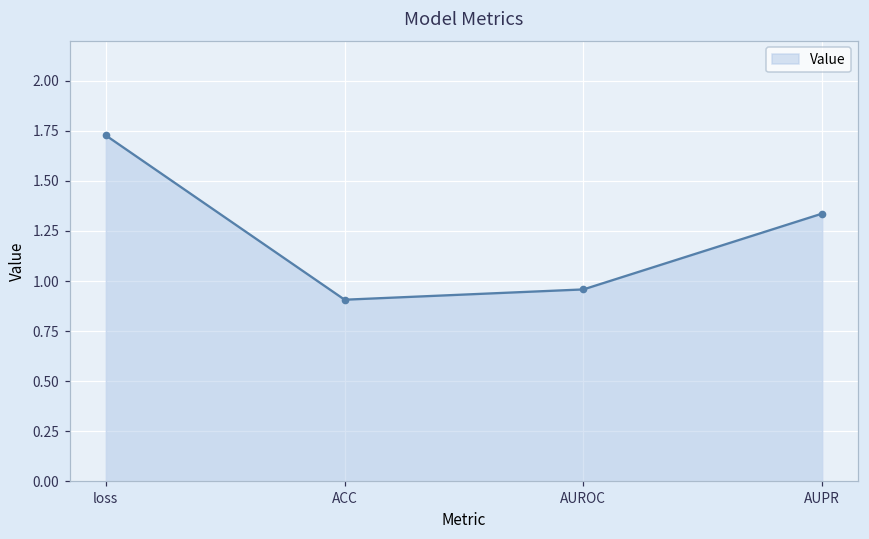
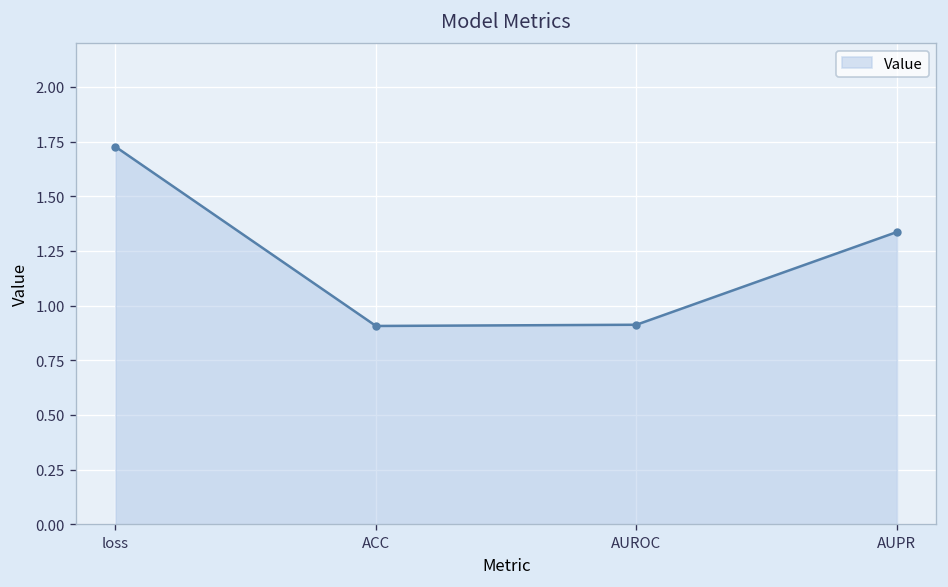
AUROC: 0.96 -> 0.91
